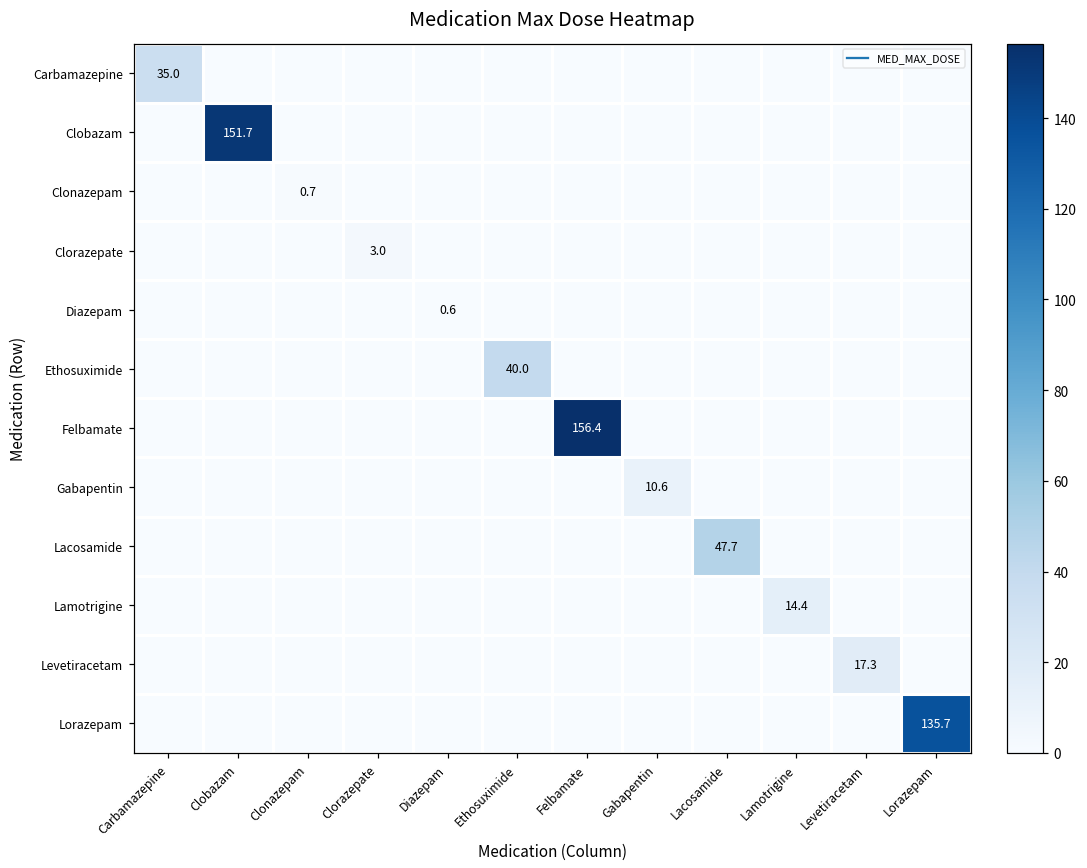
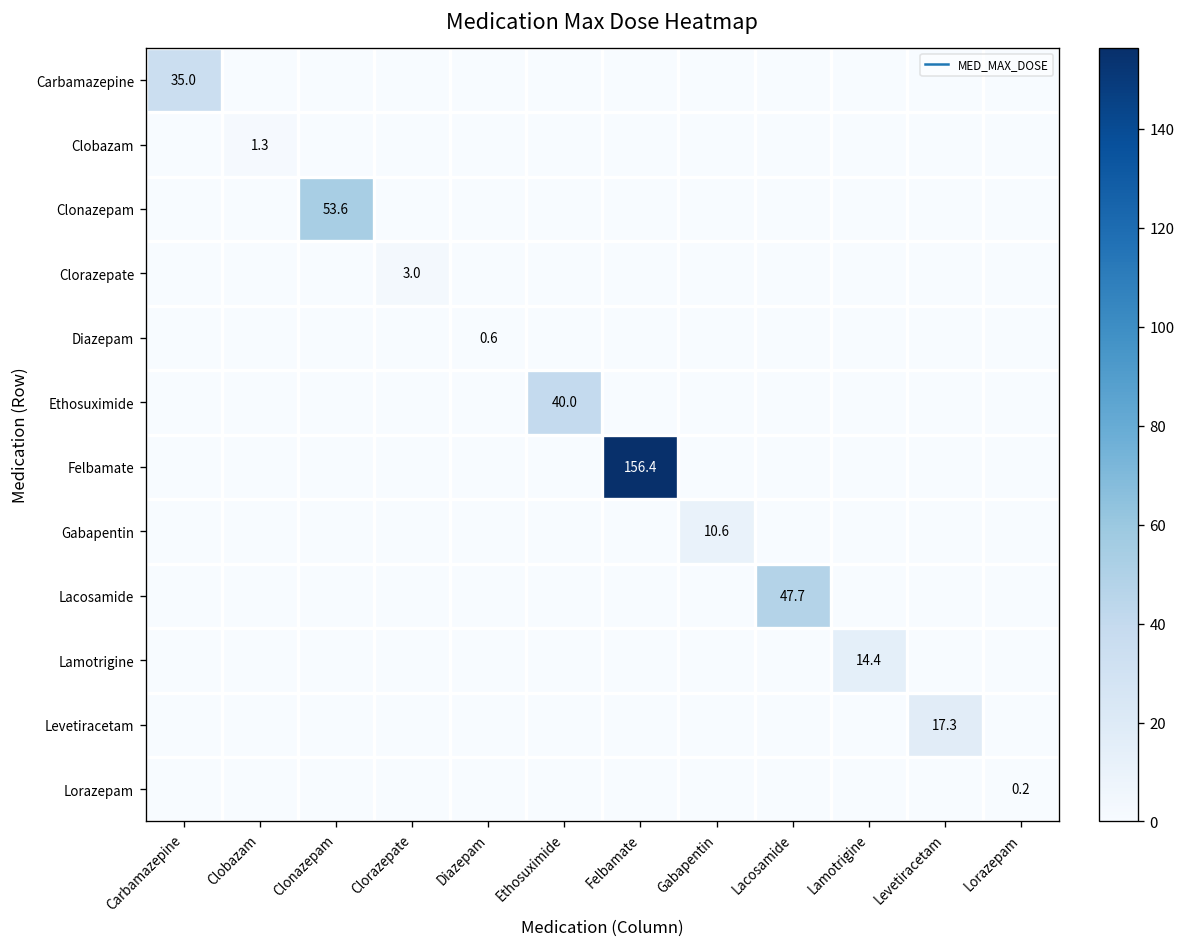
Clobazam, Clobazam: 151.7 -> 1.3
Clonazepam, Clonazepam: 0.7 -> 53.6
Lorazepam, Lorazepam: 135.7 -> 0.2
